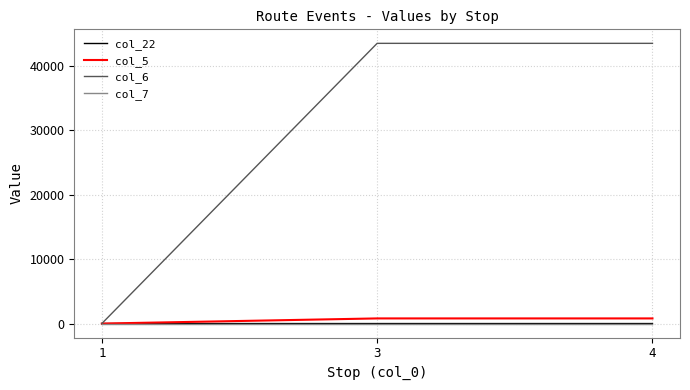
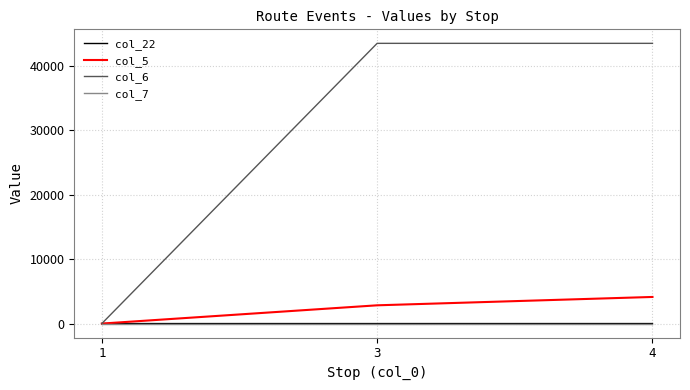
col_5, 3: 1000 -> 3000
col_5, 4: 1000 -> 4000
